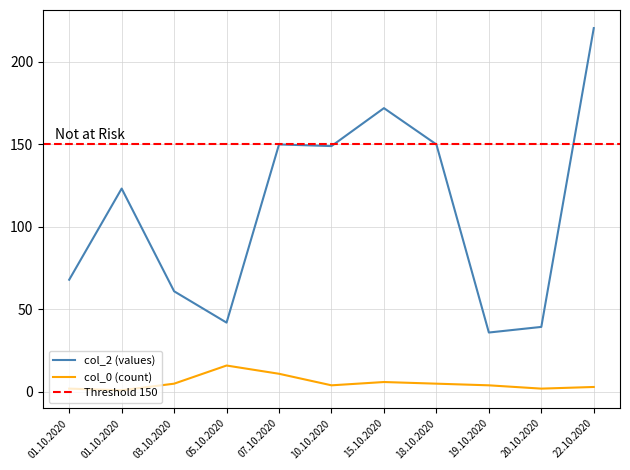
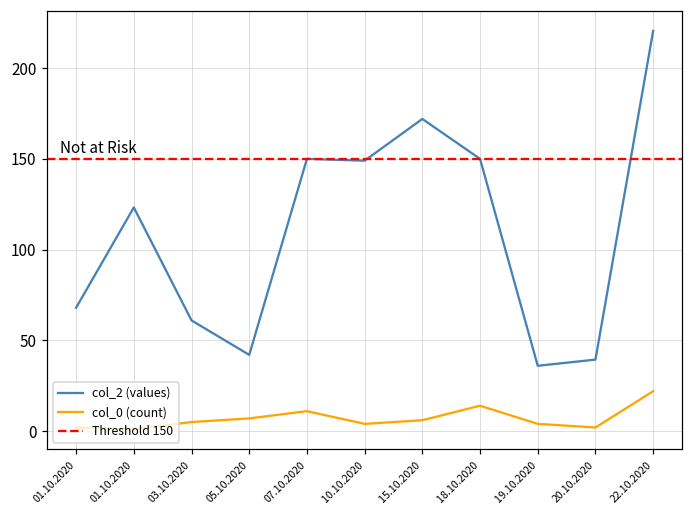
col_0 (count), 05.10.2020: 16 -> 7
col_0 (count), 18.10.2020: 5 -> 14
col_0 (count), 22.10.2020: 3 -> 22
